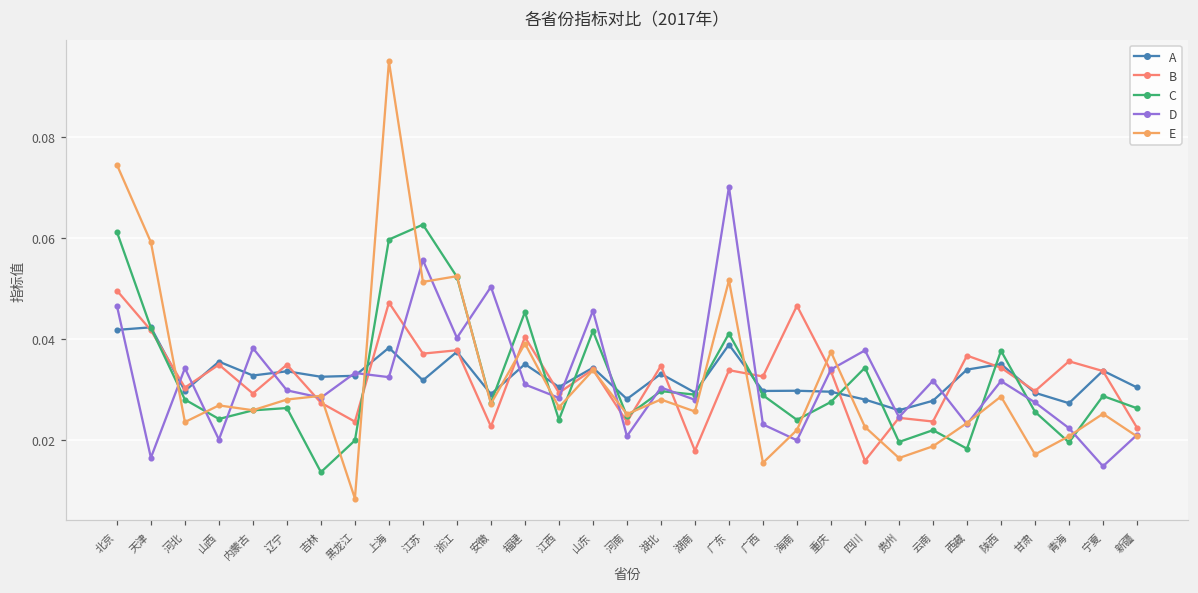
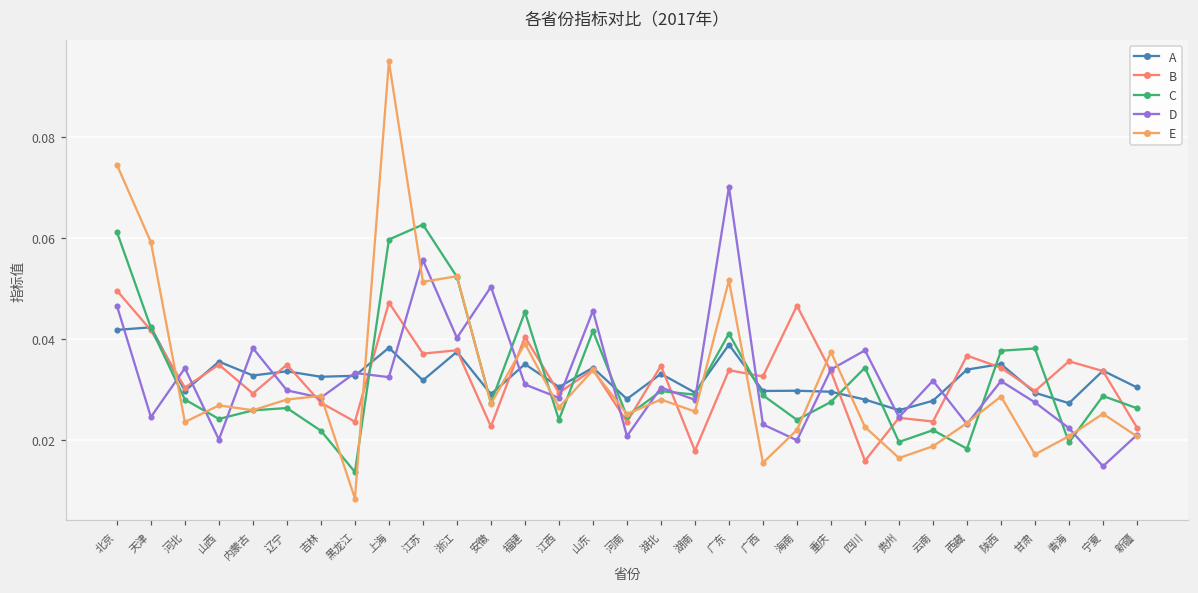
D, 天津: 0.017 -> 0.025
C, 吉林: 0.014 -> 0.022
C, 黑龙江: 0.020 -> 0.014
C, 甘肃: 0.026 -> 0.038
